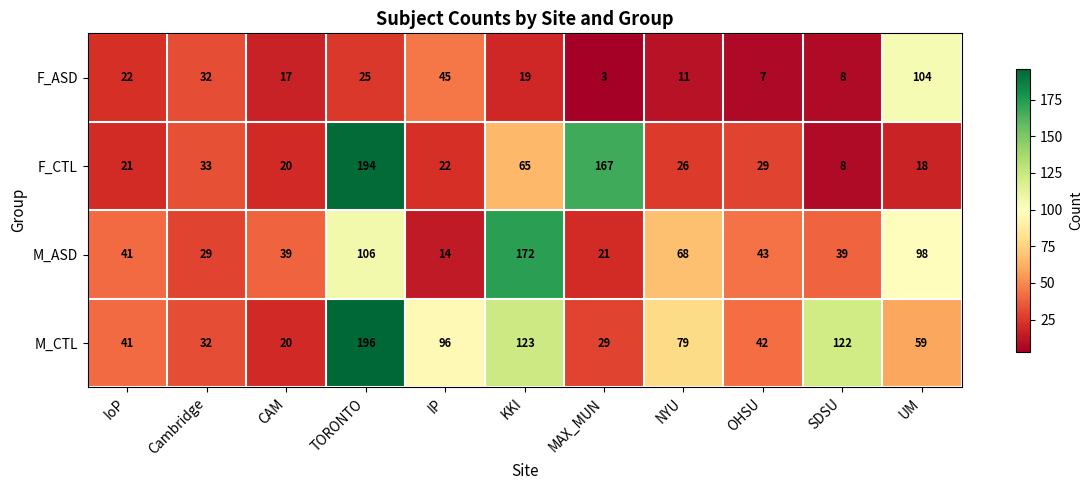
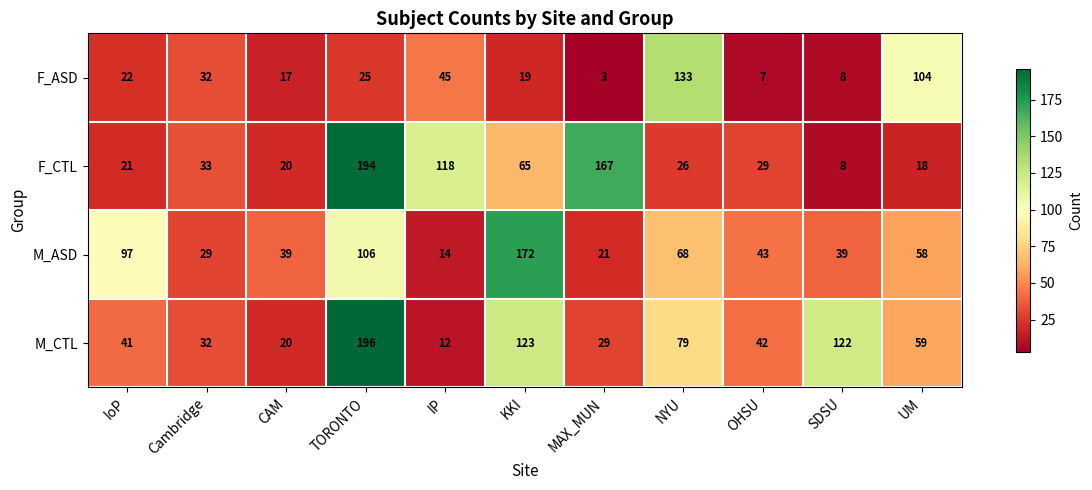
F_ASD, NYU: 11 -> 133
F_CTL, IP: 22 -> 118
M_ASD, IoP: 41 -> 97
M_ASD, UM: 98 -> 58
M_CTL, IP: 96 -> 12
